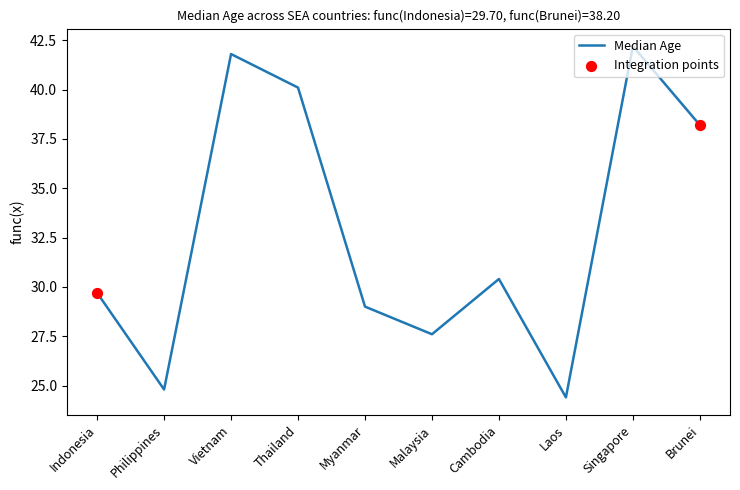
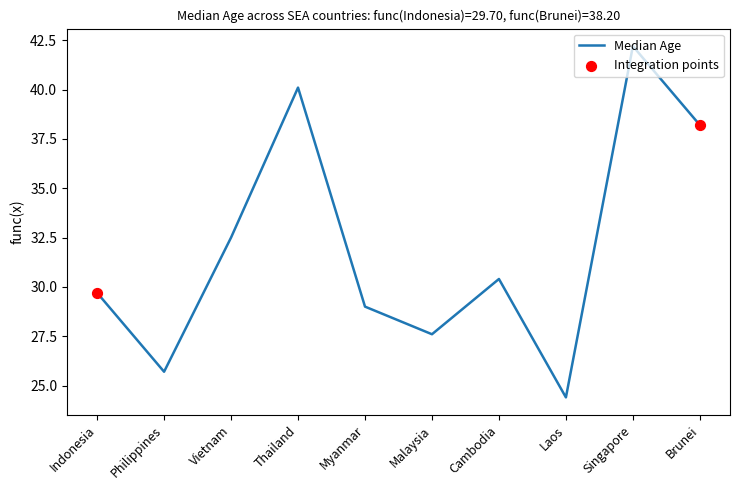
Median Age, Philippines: 24.8 -> 25.7
Median Age, Vietnam: 41.8 -> 32.5
